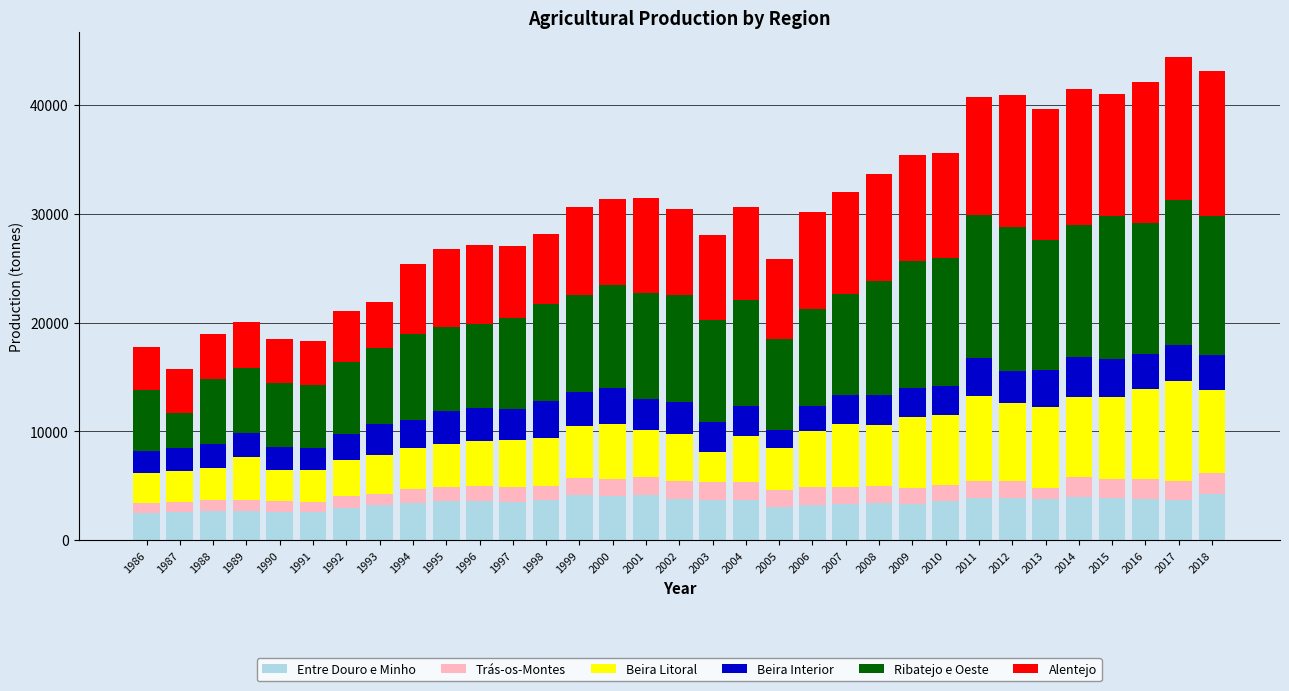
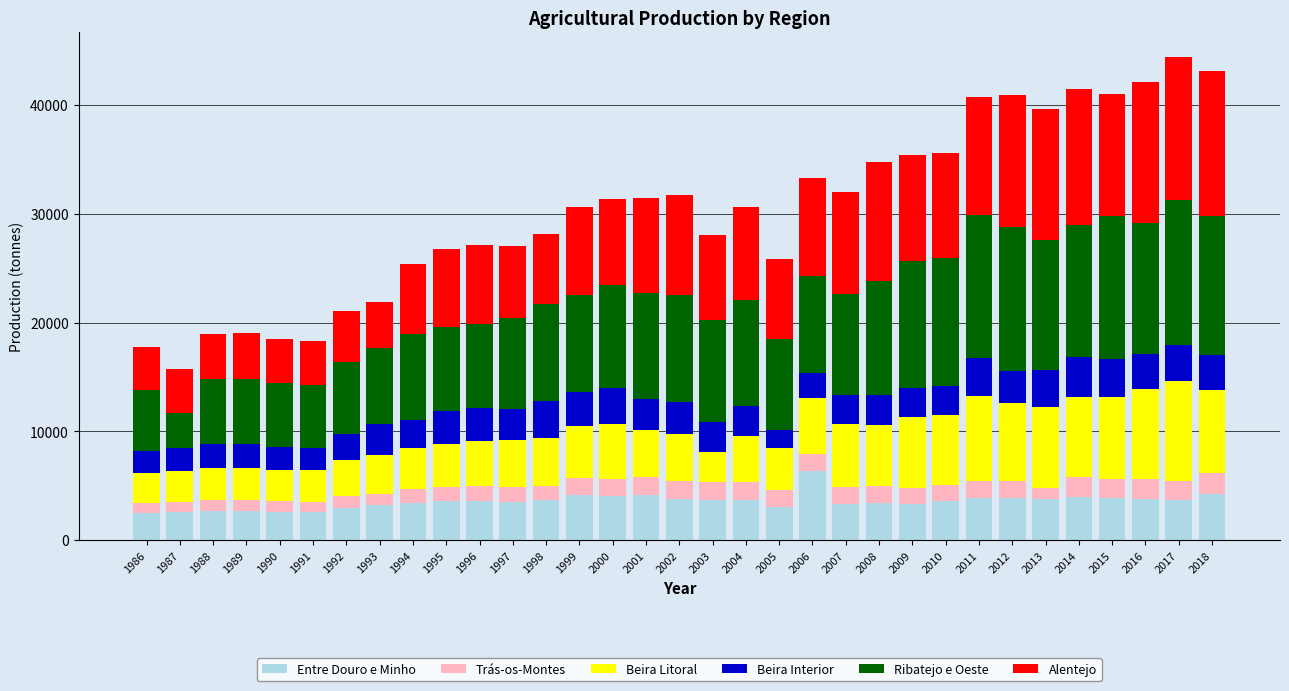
Beira Litoral, 1989: 4000 -> 3000
Alentejo, 2002: 7900 -> 9300
Entre Douro e Minho, 2006: 3200 -> 6300
Alentejo, 2008: 9800 -> 10900
